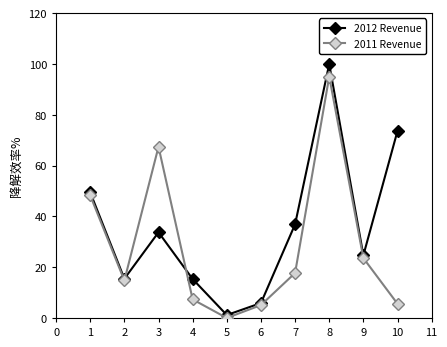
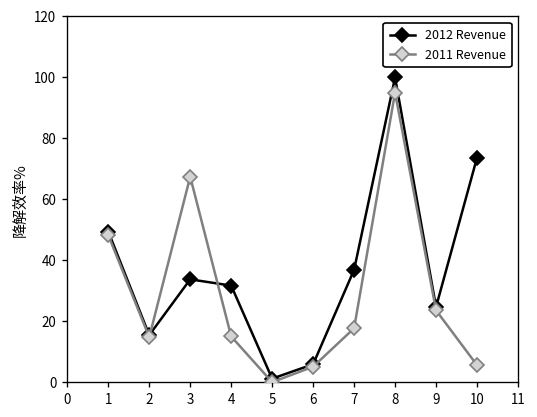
2012 Revenue, 4: 15 -> 32
2011 Revenue, 4: 7 -> 15
